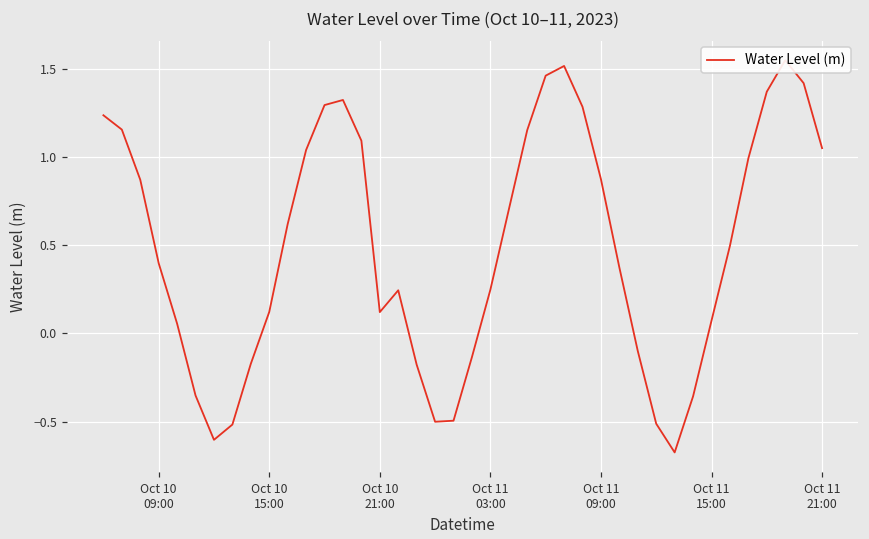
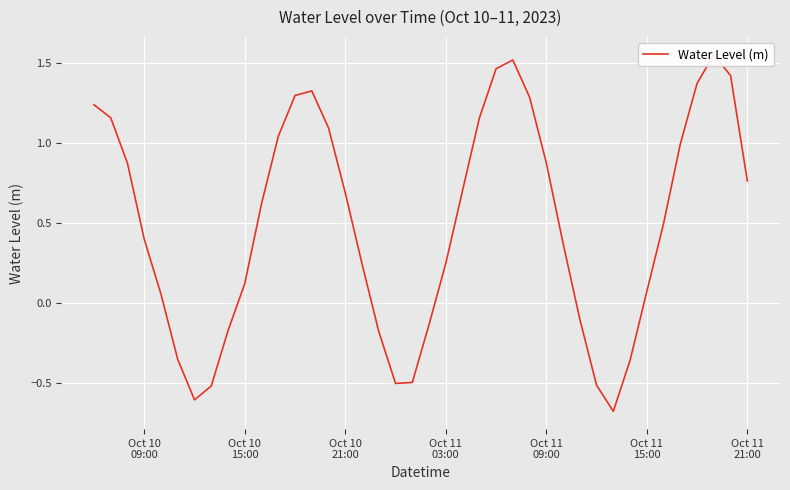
Oct 10 21:00: 0.12 -> 0.69
Oct 11 21:00: 1.05 -> 0.76
